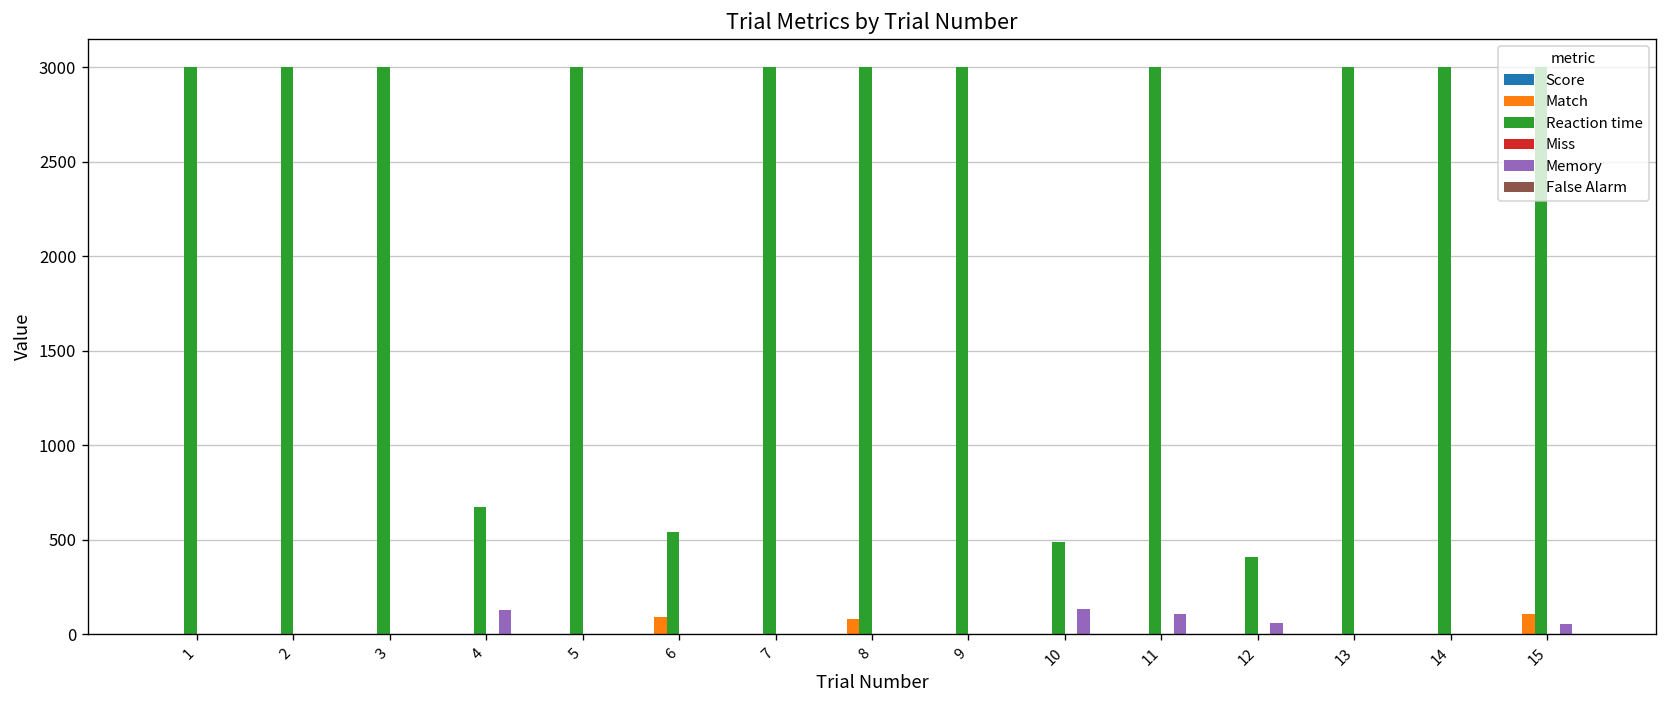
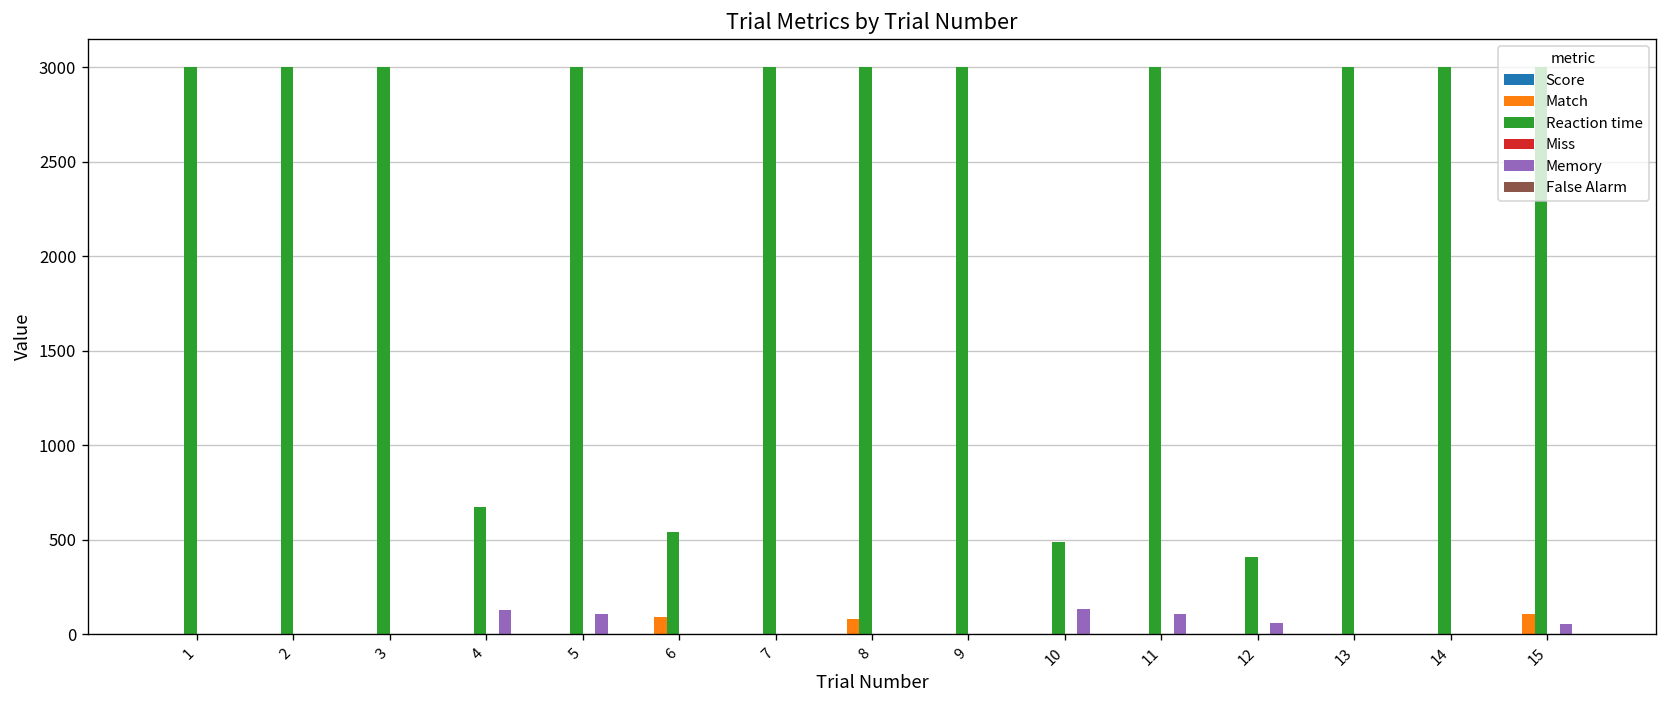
Memory, 5: 0 -> 110
